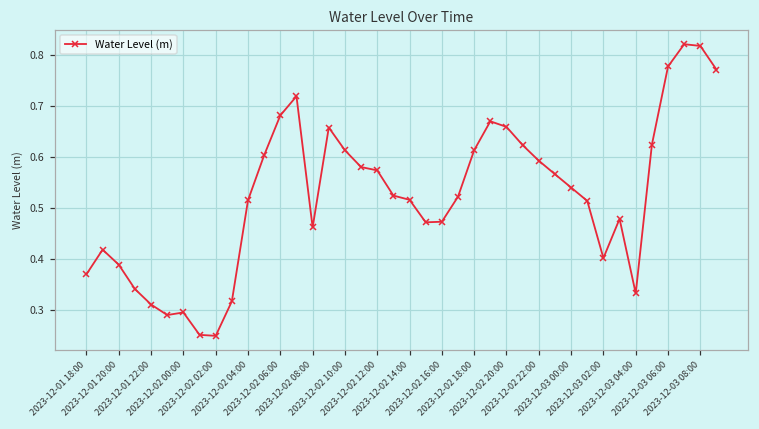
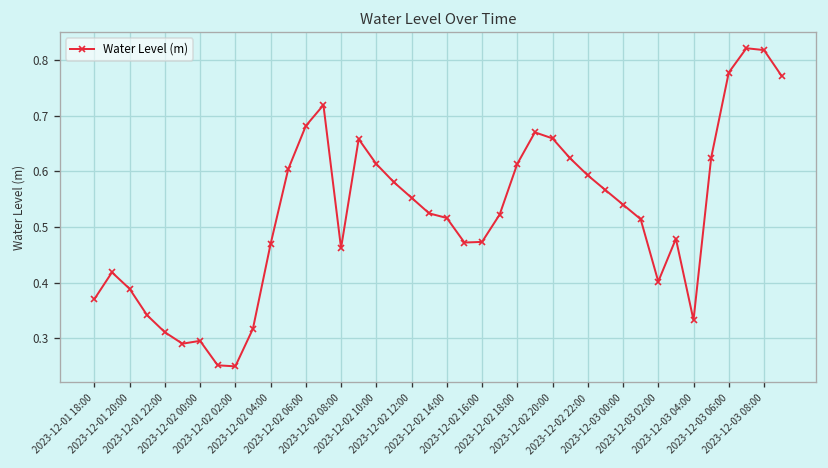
2023-12-02 04:00: 0.52 -> 0.47
2023-12-02 12:00: 0.57 -> 0.55
